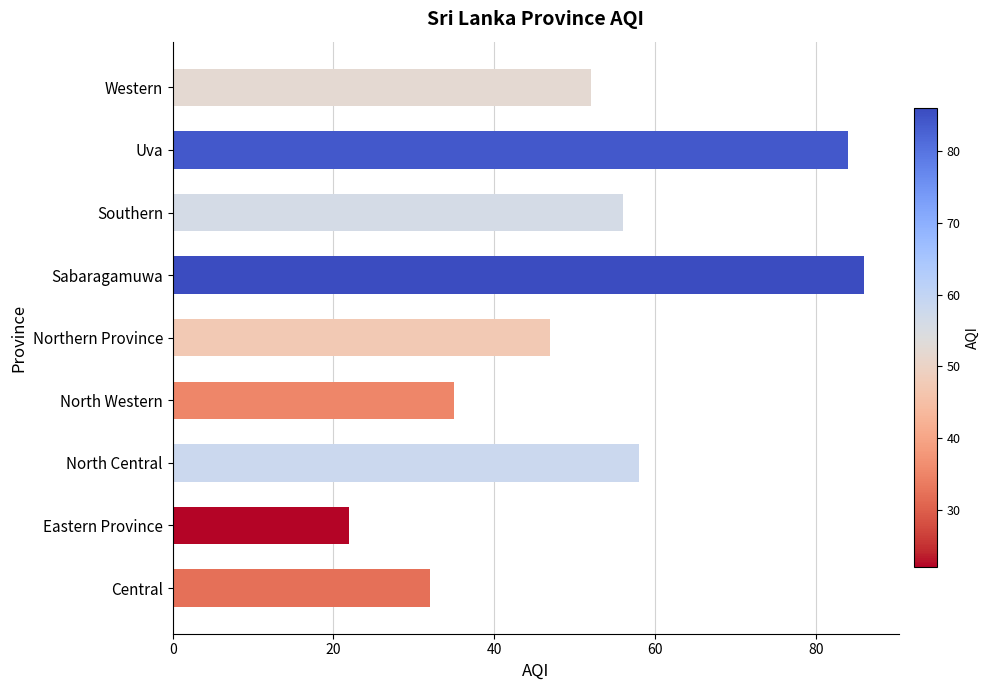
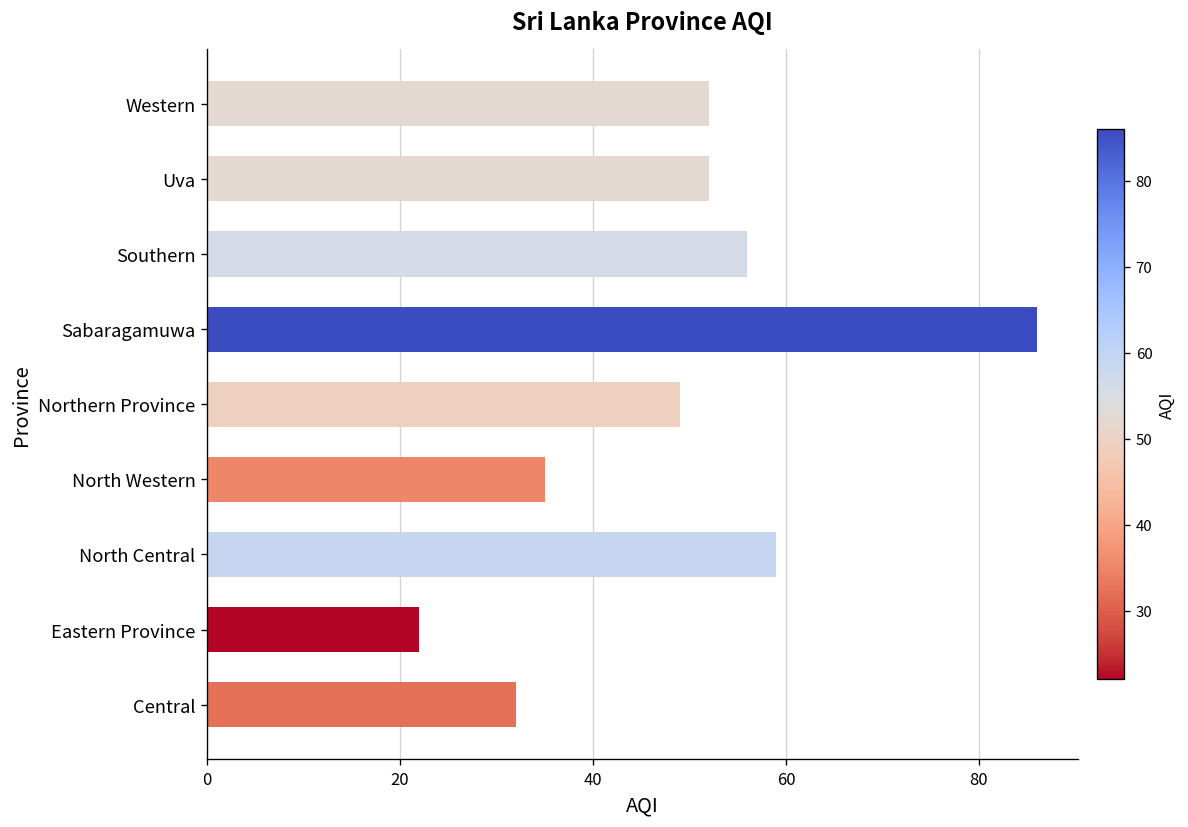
Uva: 84 -> 52
Northern Province: 47 -> 49
North Central: 58 -> 59
